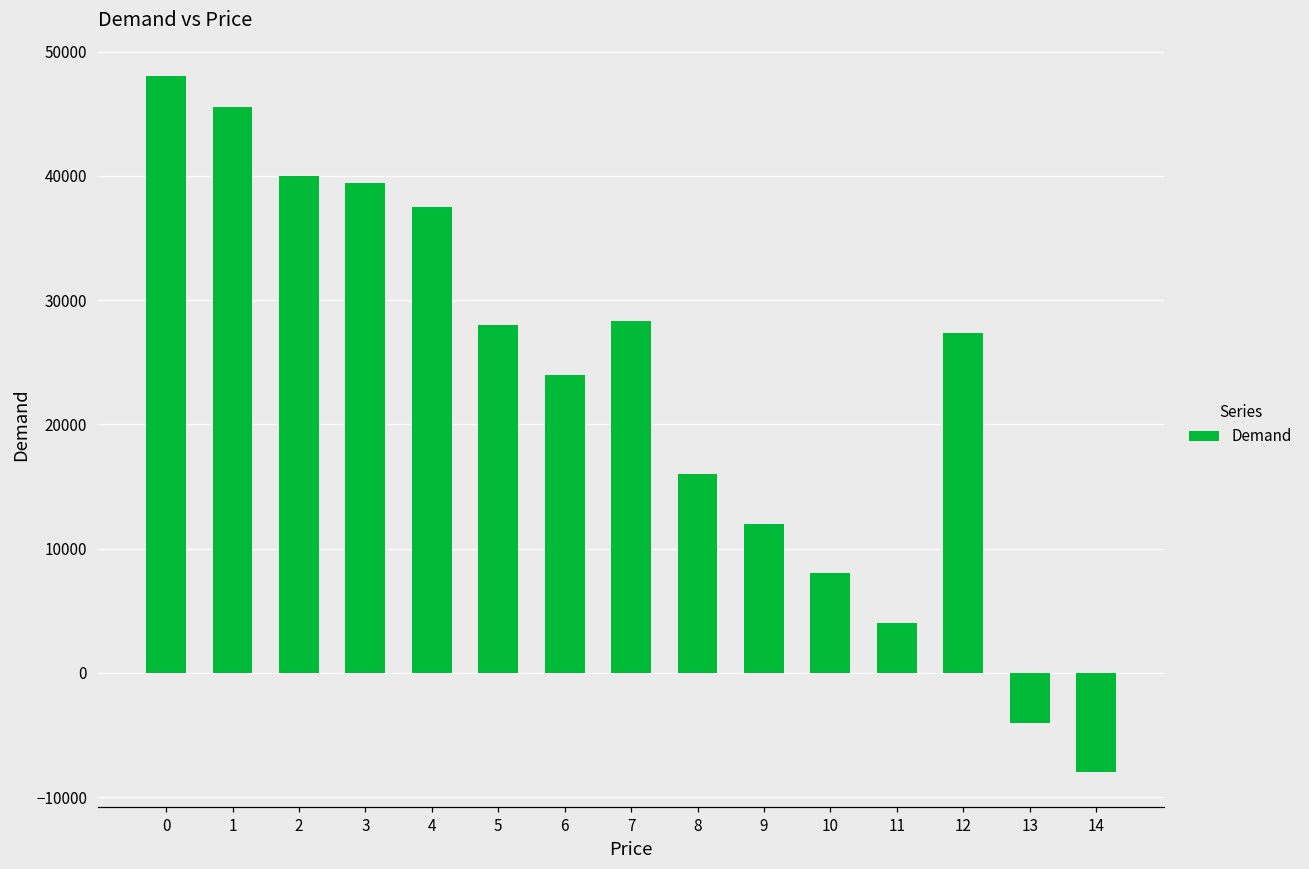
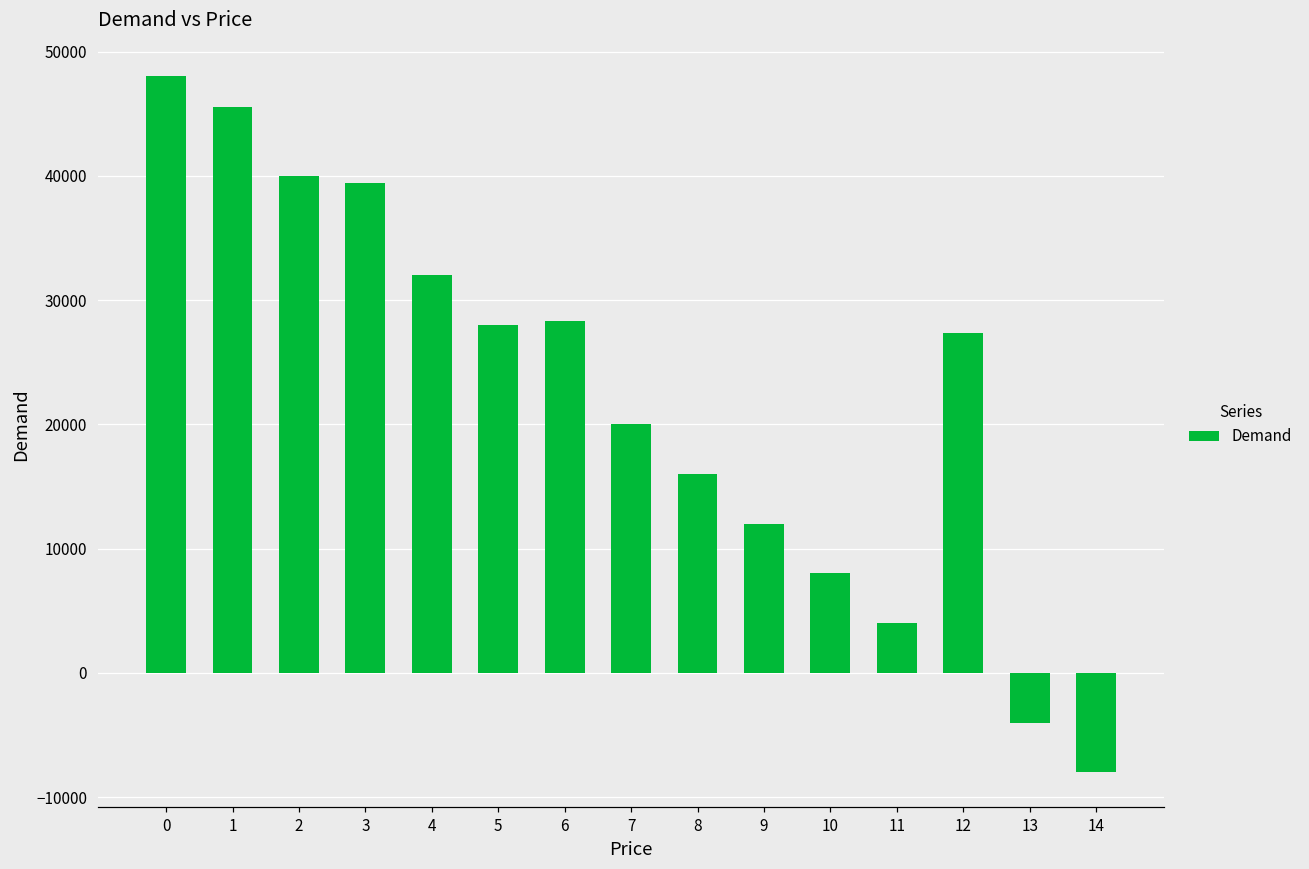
4: 37500 -> 32000
6: 24000 -> 28300
7: 28300 -> 20000
